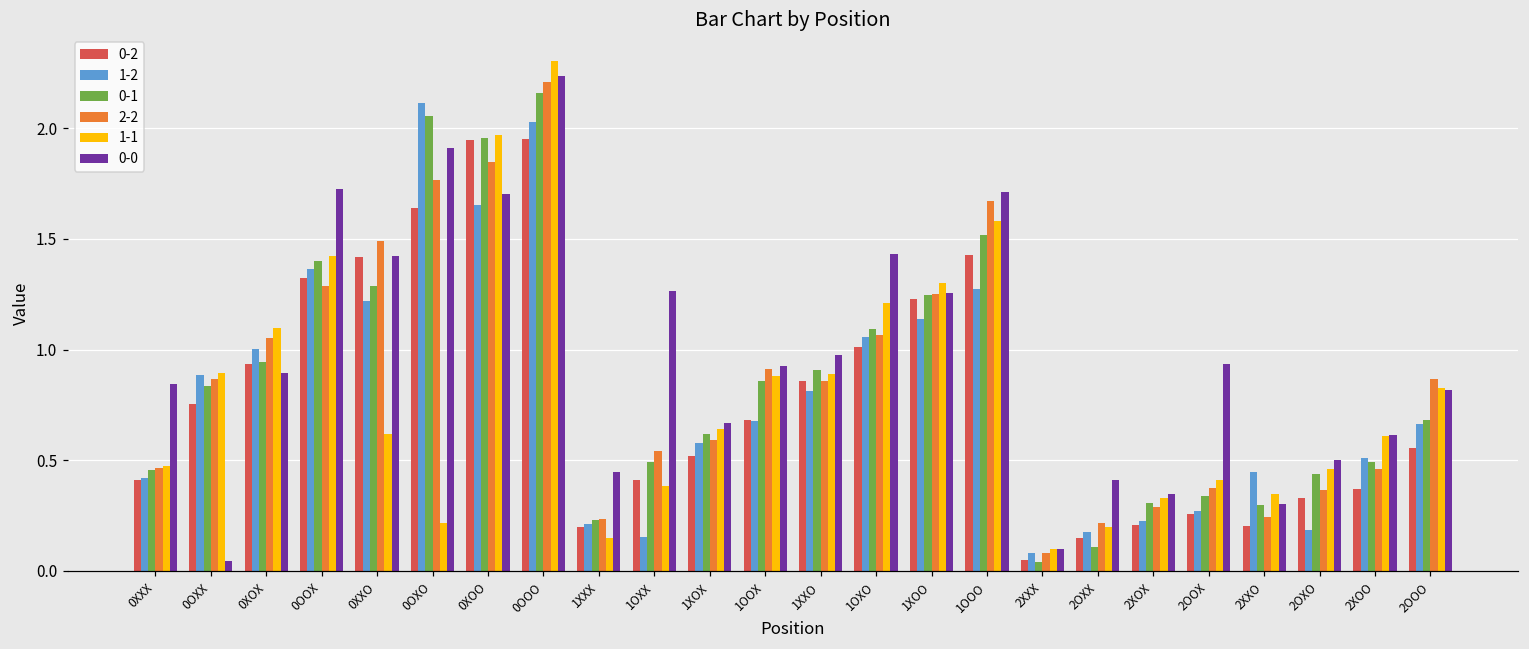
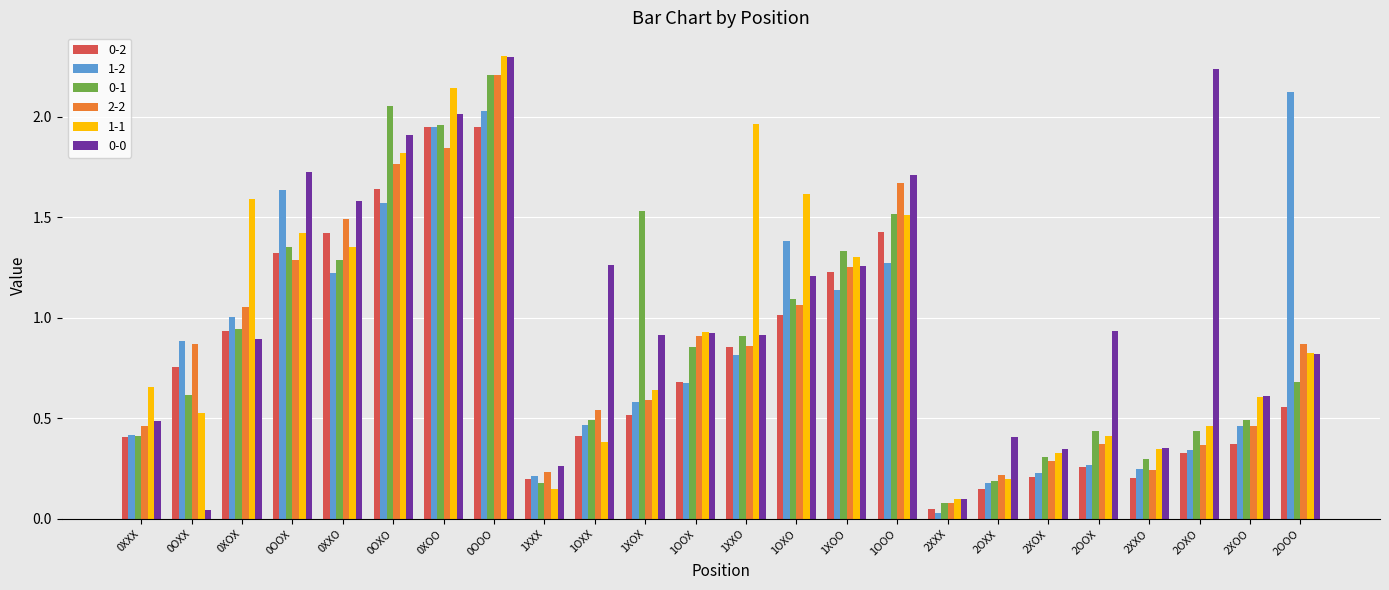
0-1, 0XXX: 0.45 -> 0.41
1-1, 0XXX: 0.47 -> 0.66
0-0, 0XXX: 0.84 -> 0.49
0-1, 0OXX: 0.83 -> 0.61
1-1, 0OXX: 0.89 -> 0.53
1-1, 0XOX: 1.10 -> 1.59
1-2, 0OOX: 1.37 -> 1.63
0-1, 0OOX: 1.40 -> 1.35
1-1, 0XXO: 0.62 -> 1.35
0-0, 0XXO: 1.42 -> 1.58
1-2, 0OXO: 2.11 -> 1.57
1-1, 0OXO: 0.22 -> 1.82
1-2, 0XOO: 1.65 -> 1.95
1-1, 0XOO: 1.97 -> 2.14
0-0, 0XOO: 1.70 -> 2.01
0-1, 0OOO: 2.16 -> 2.21
0-0, 0OOO: 2.24 -> 2.29
0-1, 1XXX: 0.23 -> 0.18
0-0, 1XXX: 0.45 -> 0.26
1-2, 1OXX: 0.15 -> 0.47
0-1, 1XOX: 0.62 -> 1.53
0-0, 1XOX: 0.67 -> 0.92
1-1, 1OOX: 0.88 -> 0.93
1-1, 1XXO: 0.89 -> 1.96
0-0, 1XXO: 0.97 -> 0.92
1-2, 1OXO: 1.06 -> 1.38
1-1, 1OXO: 1.21 -> 1.62
0-0, 1OXO: 1.43 -> 1.21
0-1, 1XOO: 1.24 -> 1.33
1-1, 1OOO: 1.58 -> 1.51
1-2, 2XXX: 0.08 -> 0.03
0-1, 2XXX: 0.04 -> 0.08
0-1, 2OXX: 0.11 -> 0.19
0-1, 2OOX: 0.34 -> 0.44
1-2, 2XXO: 0.45 -> 0.25
0-0, 2XXO: 0.30 -> 0.35
1-2, 2OXO: 0.18 -> 0.34
0-0, 2OXO: 0.50 -> 2.24
1-2, 2XOO: 0.51 -> 0.46
1-2, 2OOO: 0.66 -> 2.12
